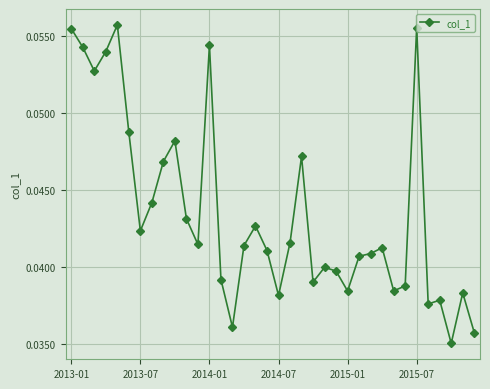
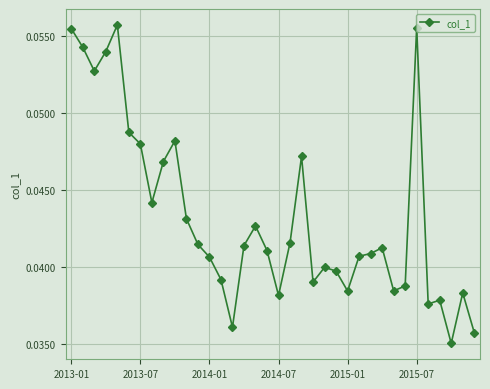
2013-07: 0.0423 -> 0.0480
2014-01: 0.0544 -> 0.0406
